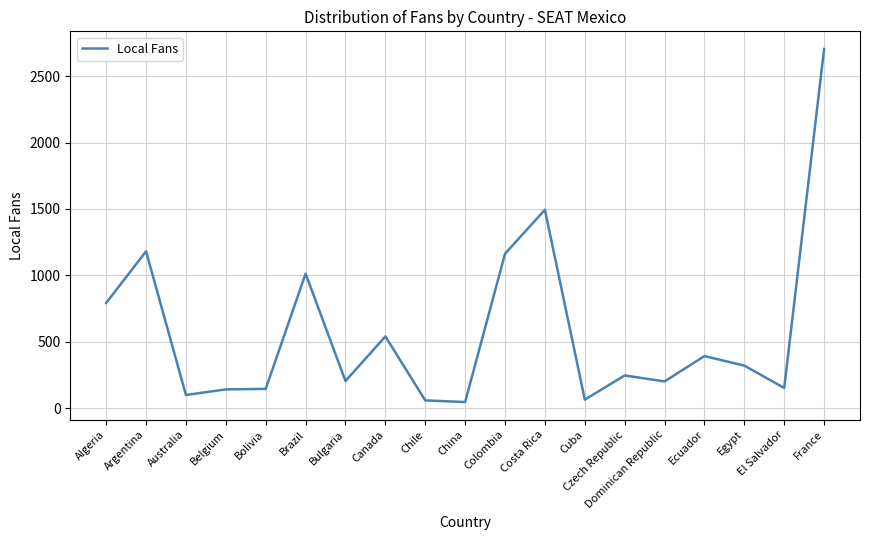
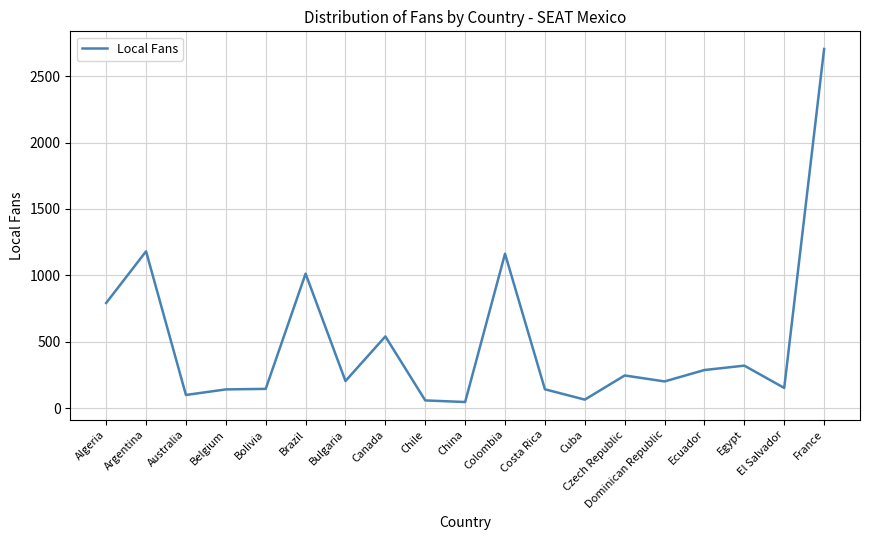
Costa Rica: 1490 -> 140
Ecuador: 390 -> 290
